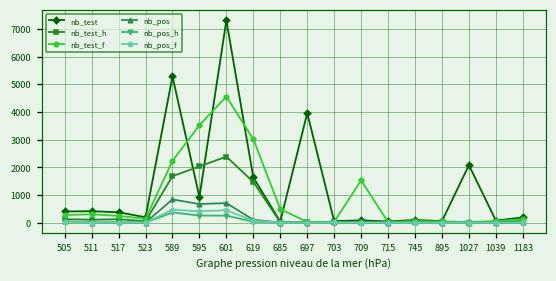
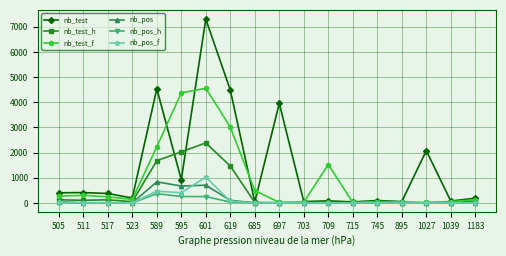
nb_test, 589: 5300 -> 4500
nb_test_f, 595: 3500 -> 4400
nb_pos_f, 601: 500 -> 1000
nb_test, 619: 1600 -> 4500
